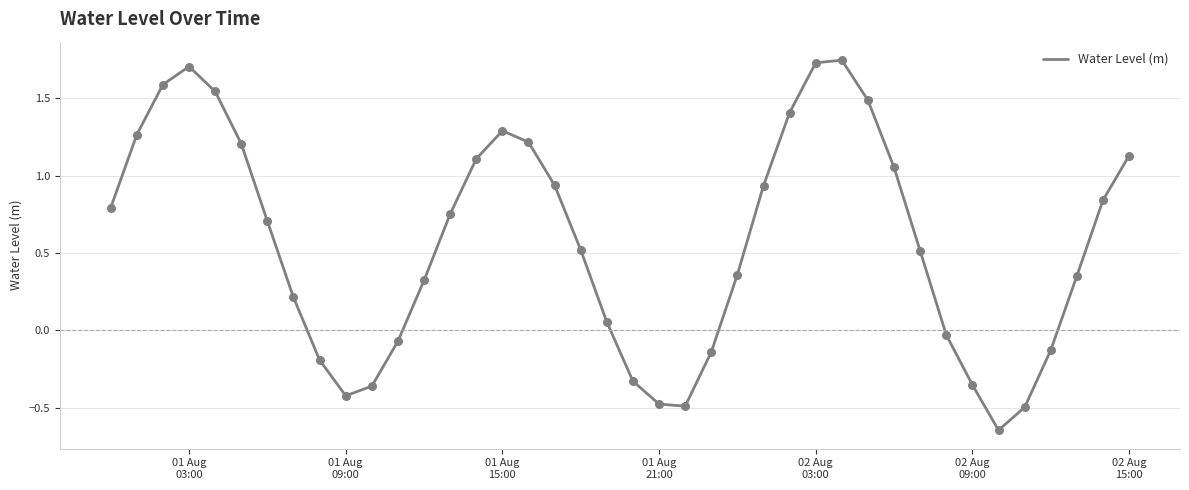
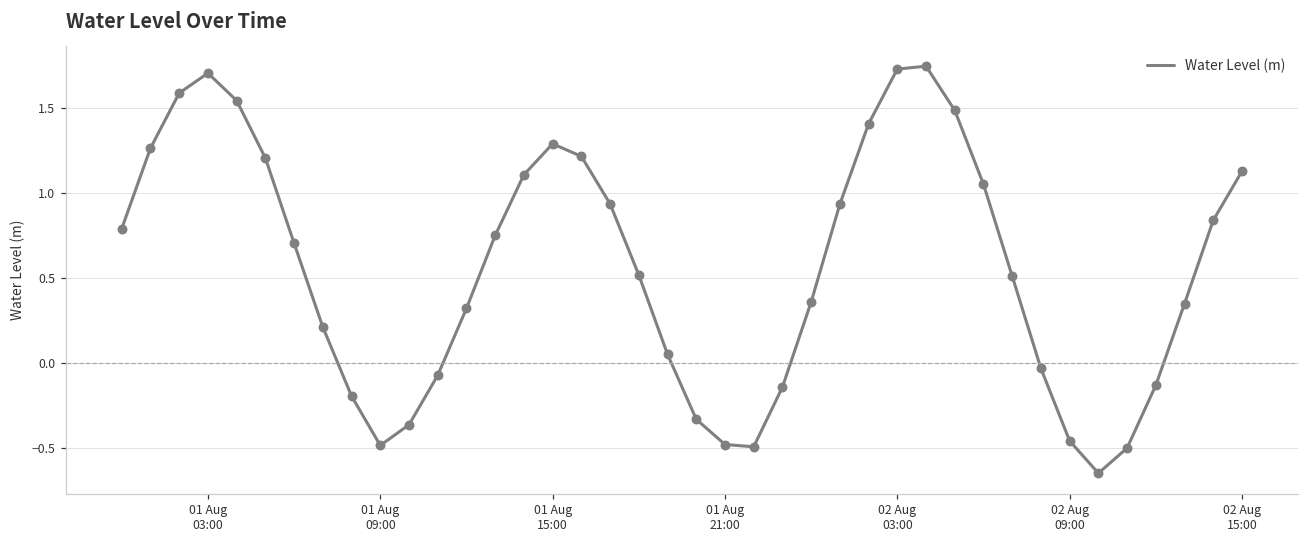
01 Aug 09:00: -0.42 -> -0.48
02 Aug 09:00: -0.35 -> -0.46
